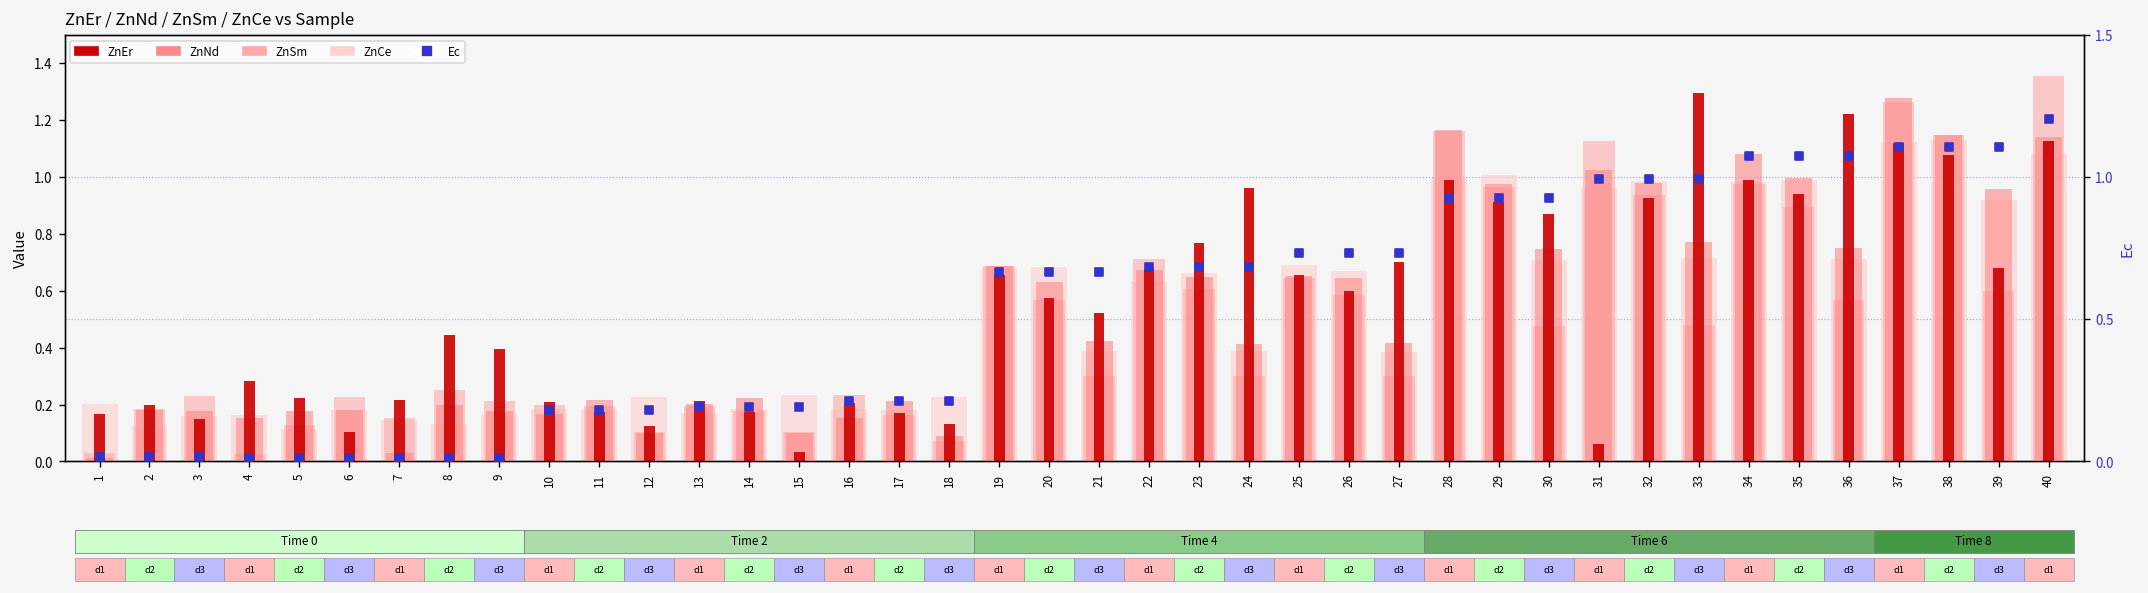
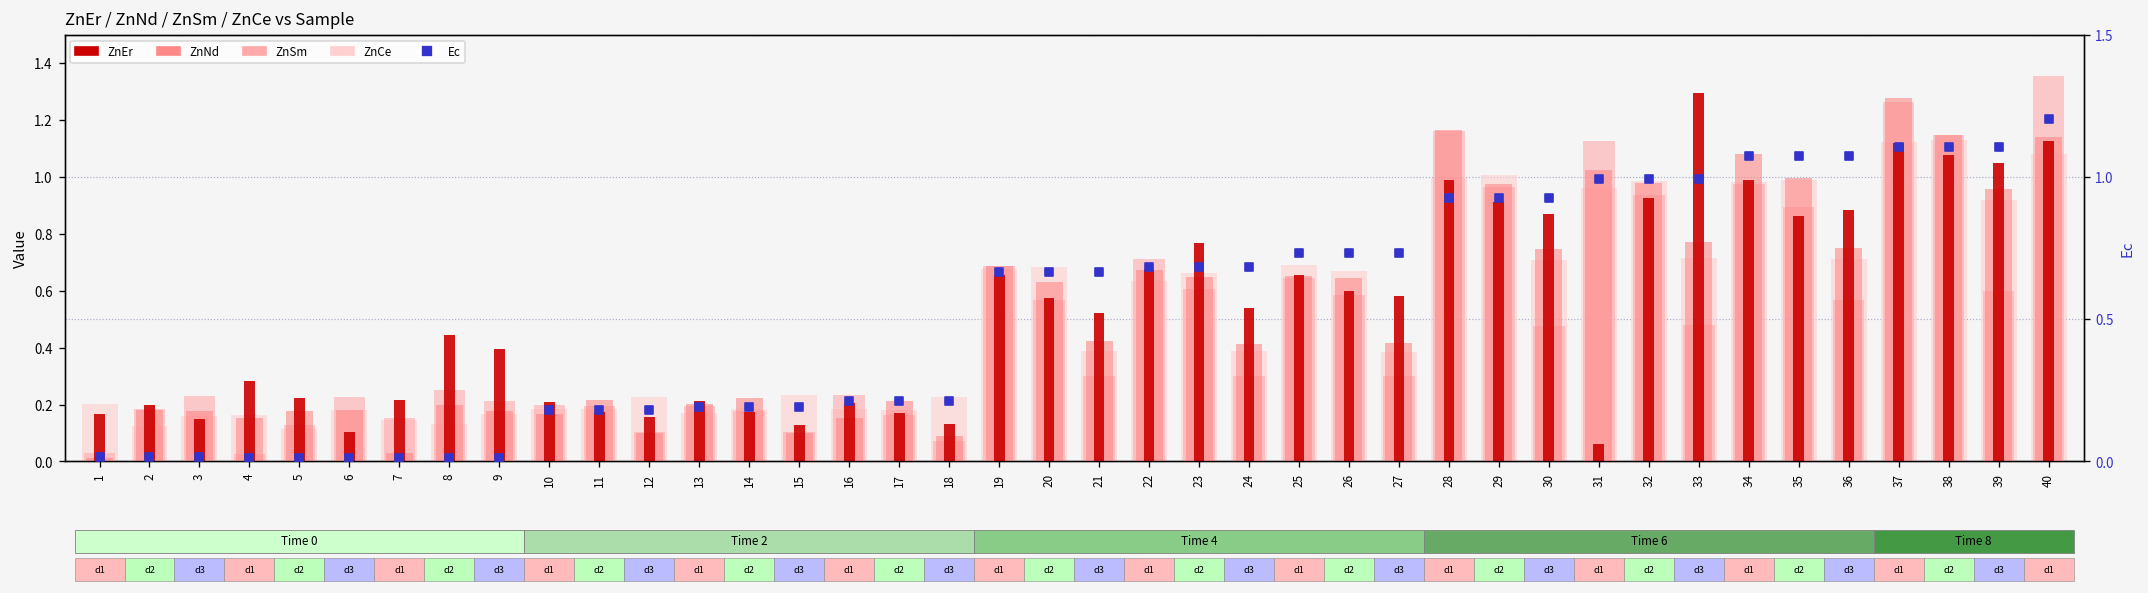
ZnEr, 12: 0.12 -> 0.16
ZnEr, 15: 0.03 -> 0.13
ZnEr, 24: 0.96 -> 0.54
ZnEr, 27: 0.70 -> 0.58
ZnEr, 35: 0.94 -> 0.86
ZnEr, 36: 1.22 -> 0.88
ZnEr, 39: 0.68 -> 1.05
